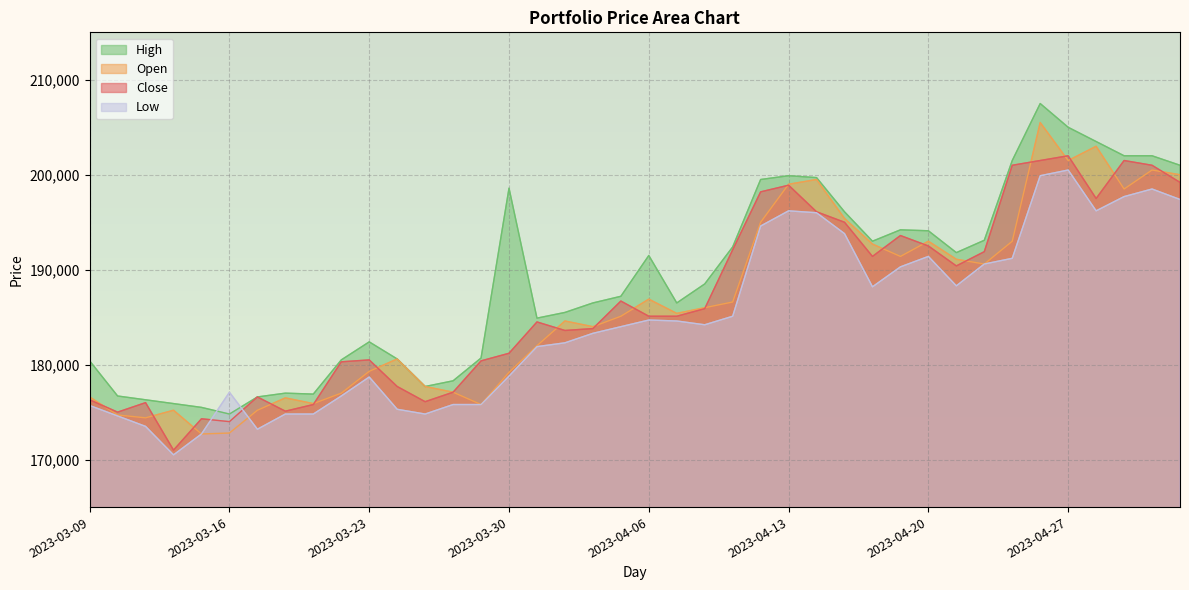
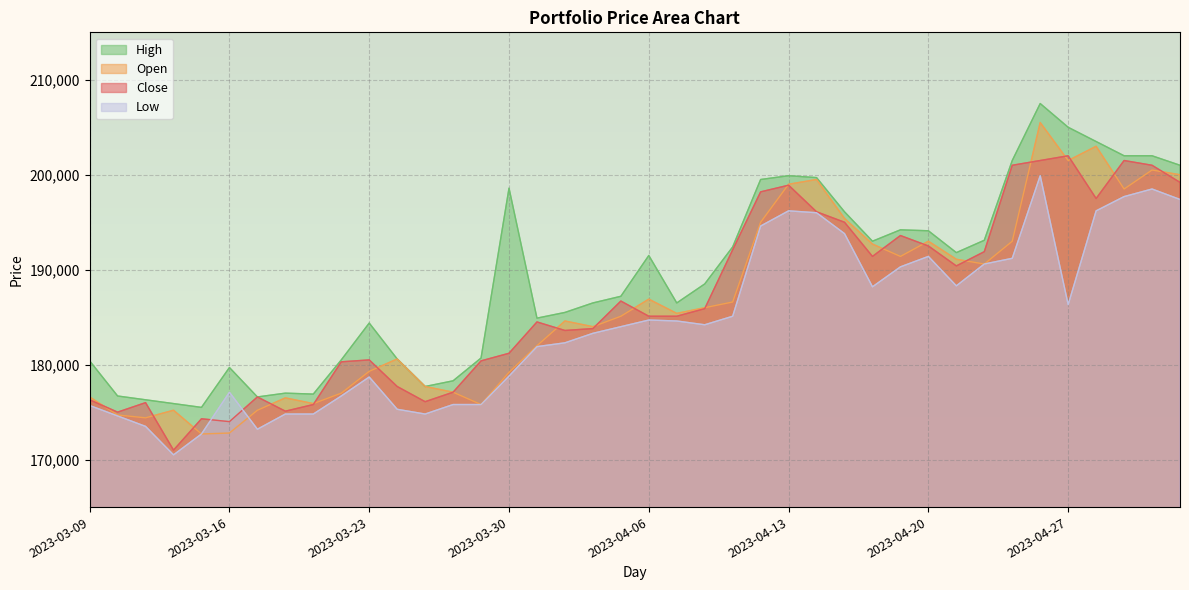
High, 2023-03-16: 175,000 -> 180,000
High, 2023-03-23: 182,000 -> 184,000
Low, 2023-04-27: 201,000 -> 186,000
